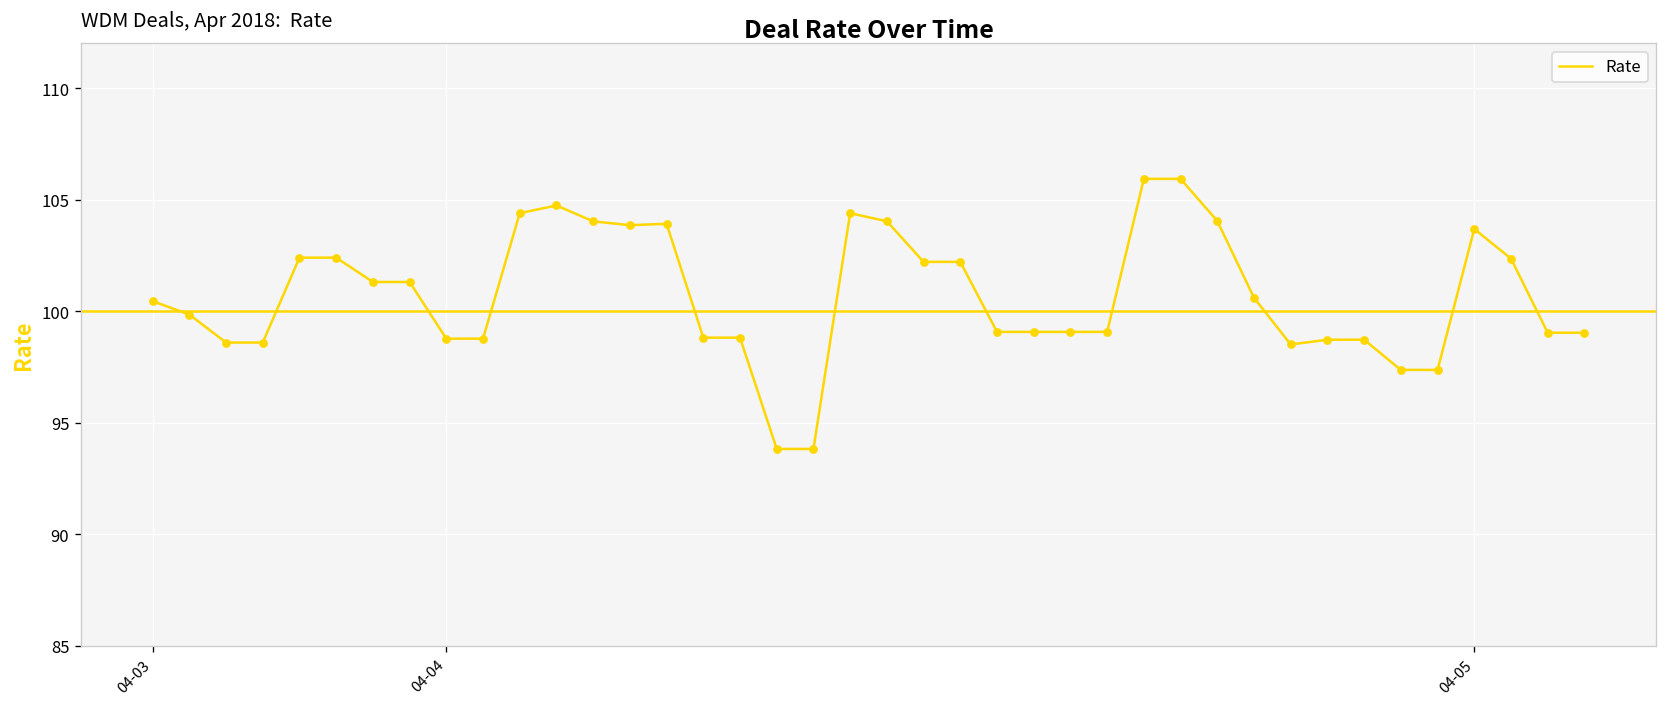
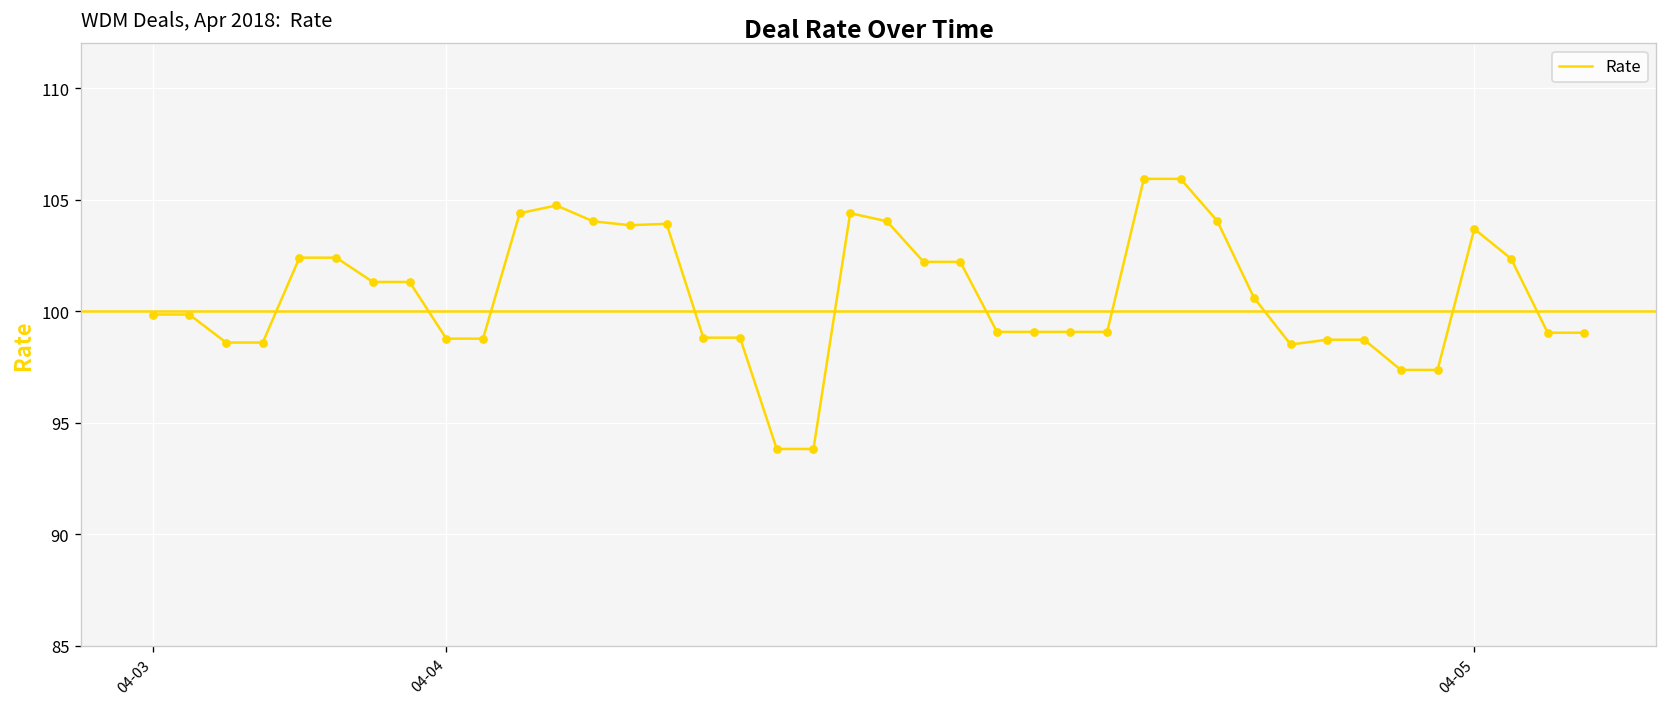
04-03: 100.5 -> 99.9
